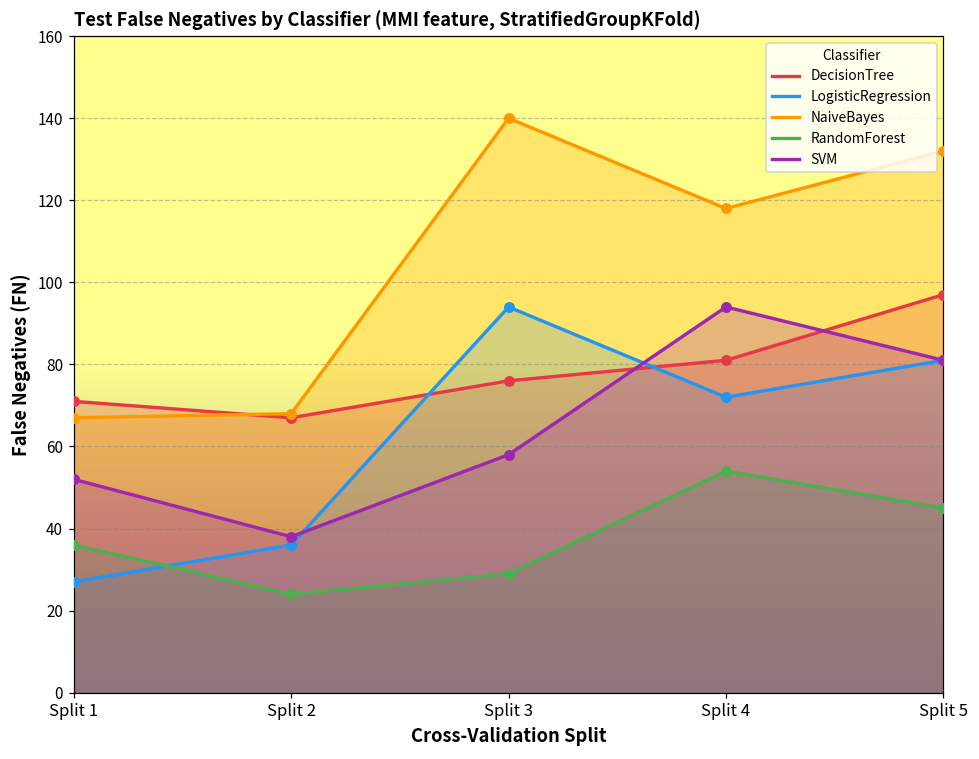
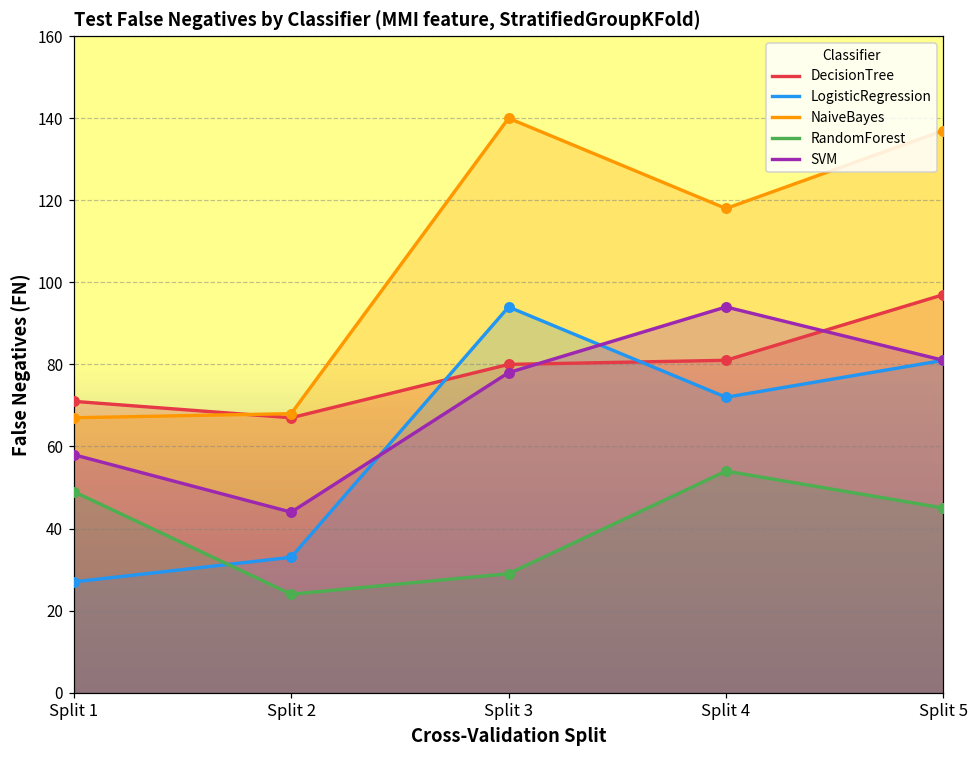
RandomForest, Split 1: 36 -> 49
SVM, Split 1: 52 -> 58
LogisticRegression, Split 2: 36 -> 33
SVM, Split 2: 38 -> 44
DecisionTree, Split 3: 76 -> 80
SVM, Split 3: 58 -> 78
NaiveBayes, Split 5: 132 -> 137
